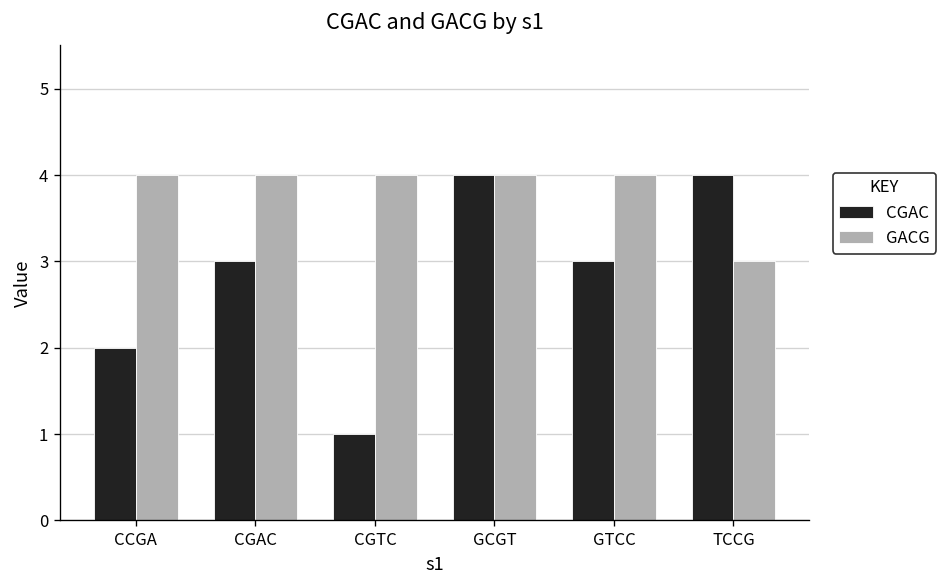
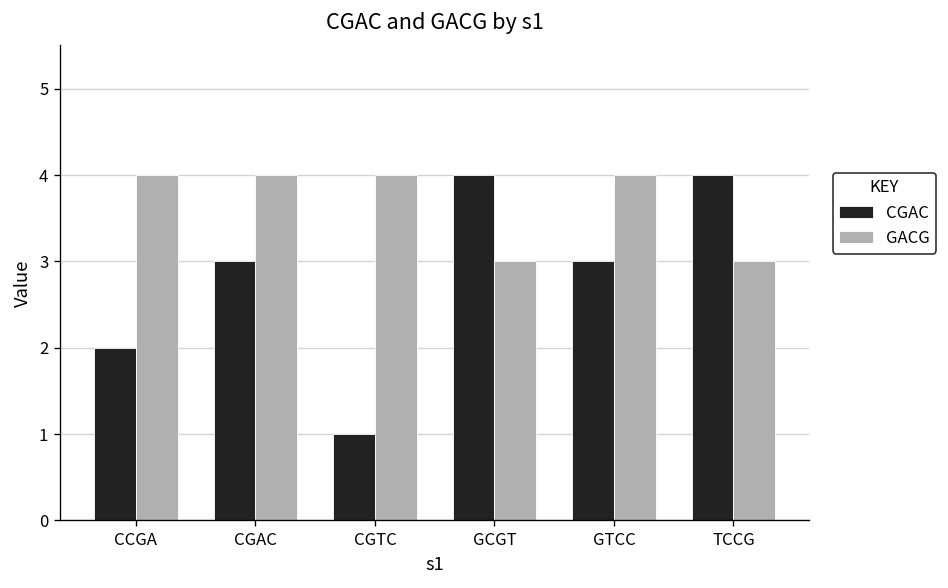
GACG, GCGT: 4 -> 3
